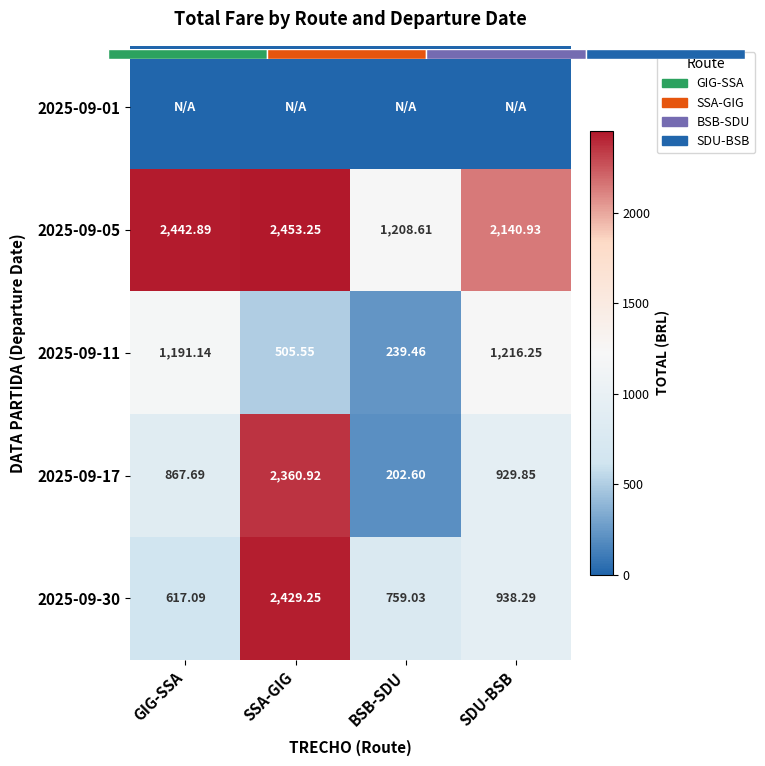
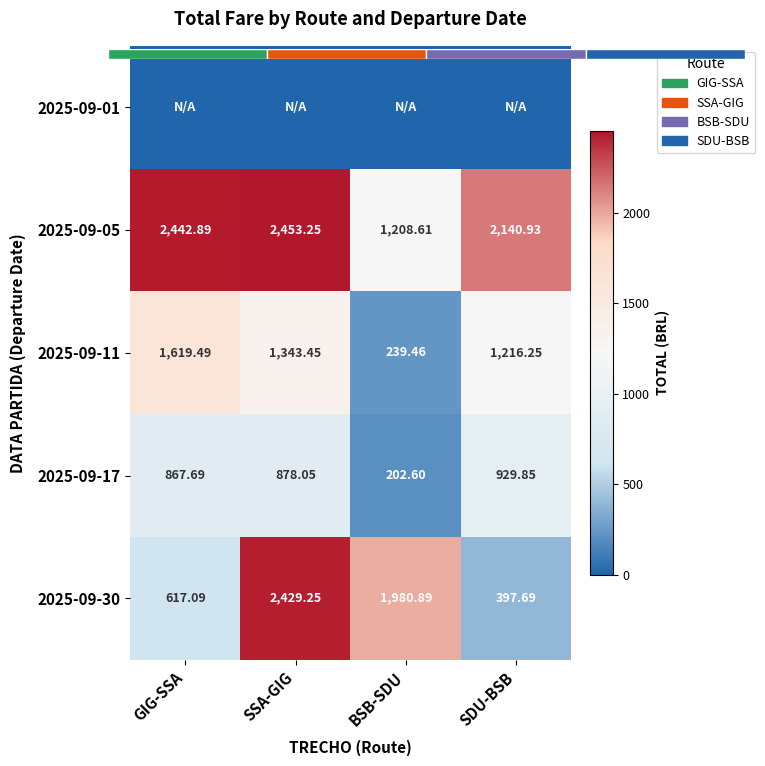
Total Fare by Route and Departure Date, 2025-09-11, GIG-SSA: 1,191.14 -> 1,619.49
Total Fare by Route and Departure Date, 2025-09-11, SSA-GIG: 505.55 -> 1,343.45
Total Fare by Route and Departure Date, 2025-09-17, SSA-GIG: 2,360.92 -> 878.05
Total Fare by Route and Departure Date, 2025-09-30, BSB-SDU: 759.03 -> 1,980.89
Total Fare by Route and Departure Date, 2025-09-30, SDU-BSB: 938.29 -> 397.69
